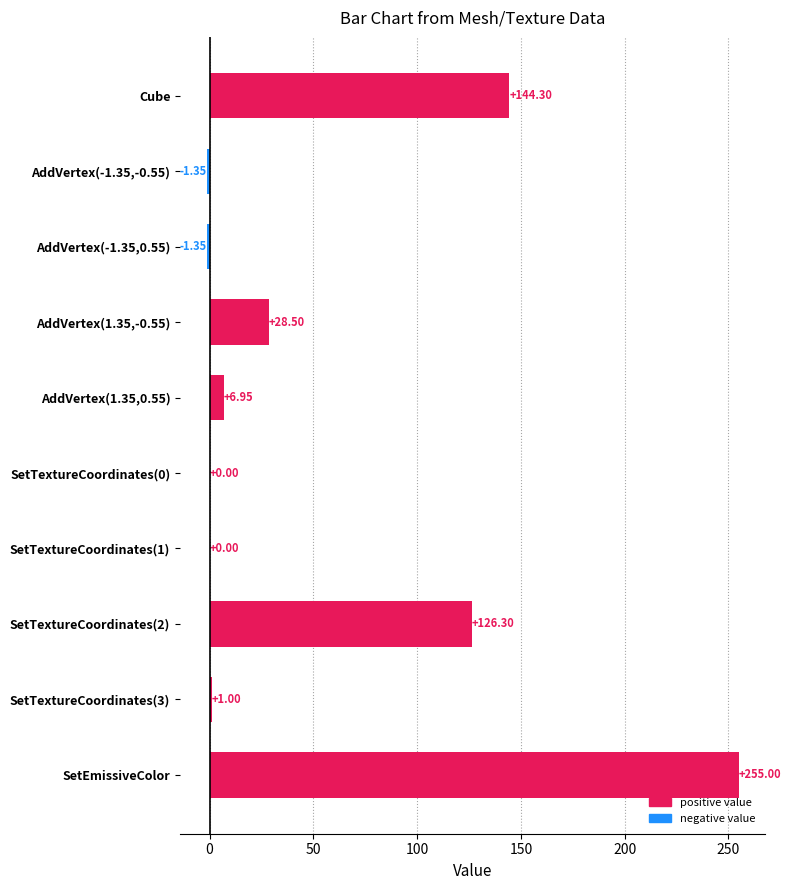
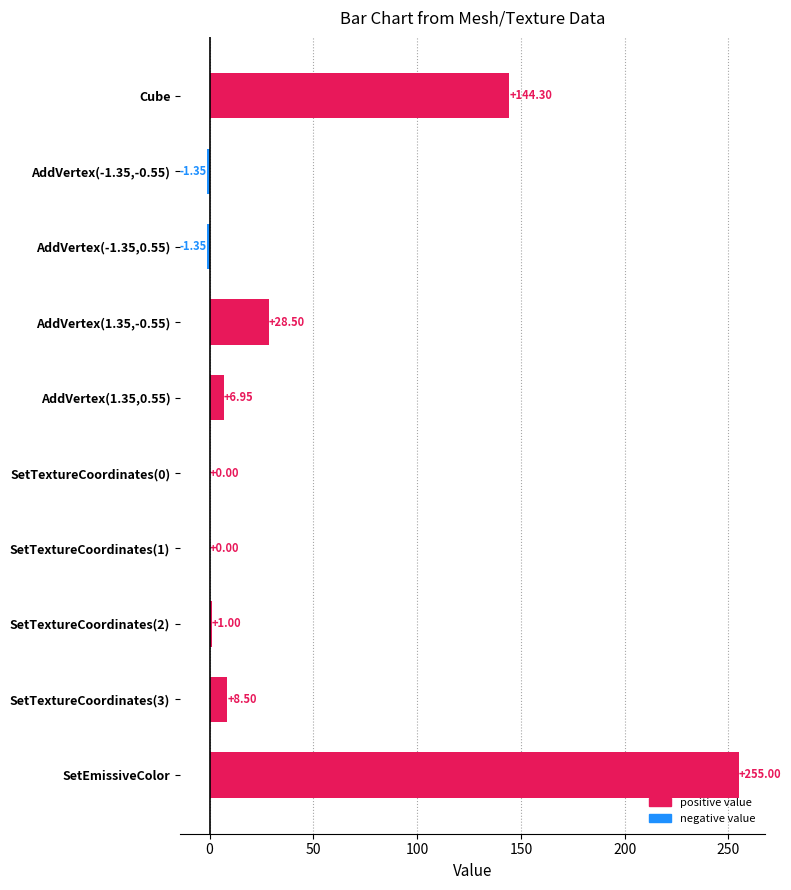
SetTextureCoordinates(2): +126.30 -> +1.00
SetTextureCoordinates(3): +1.00 -> +8.50
